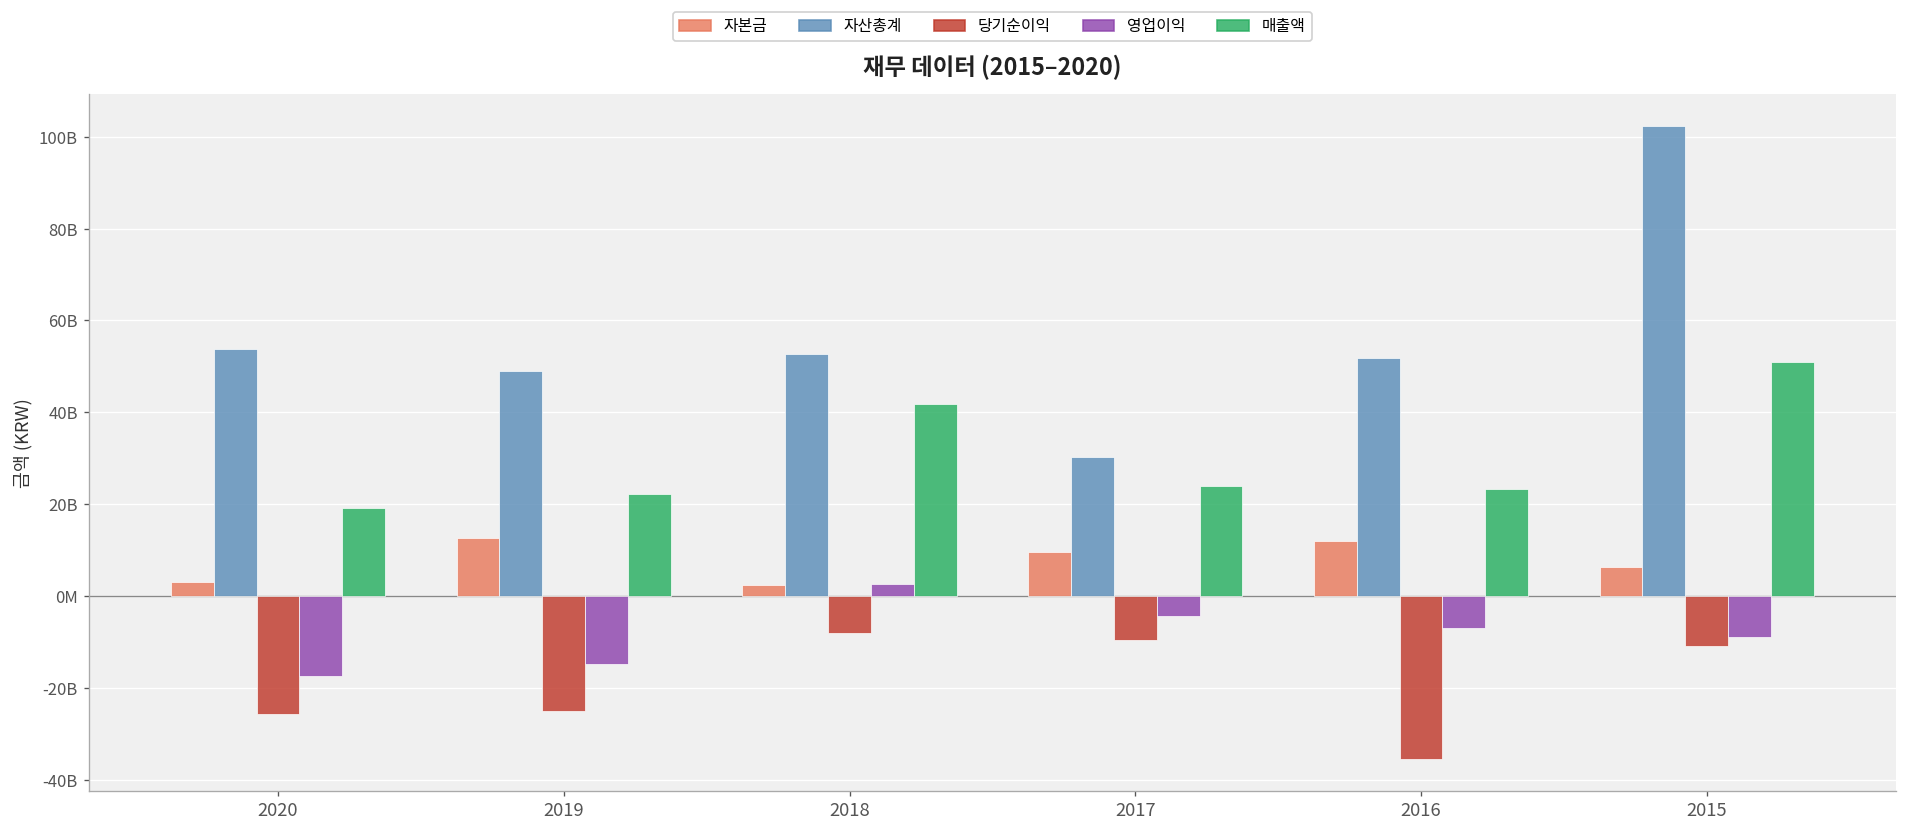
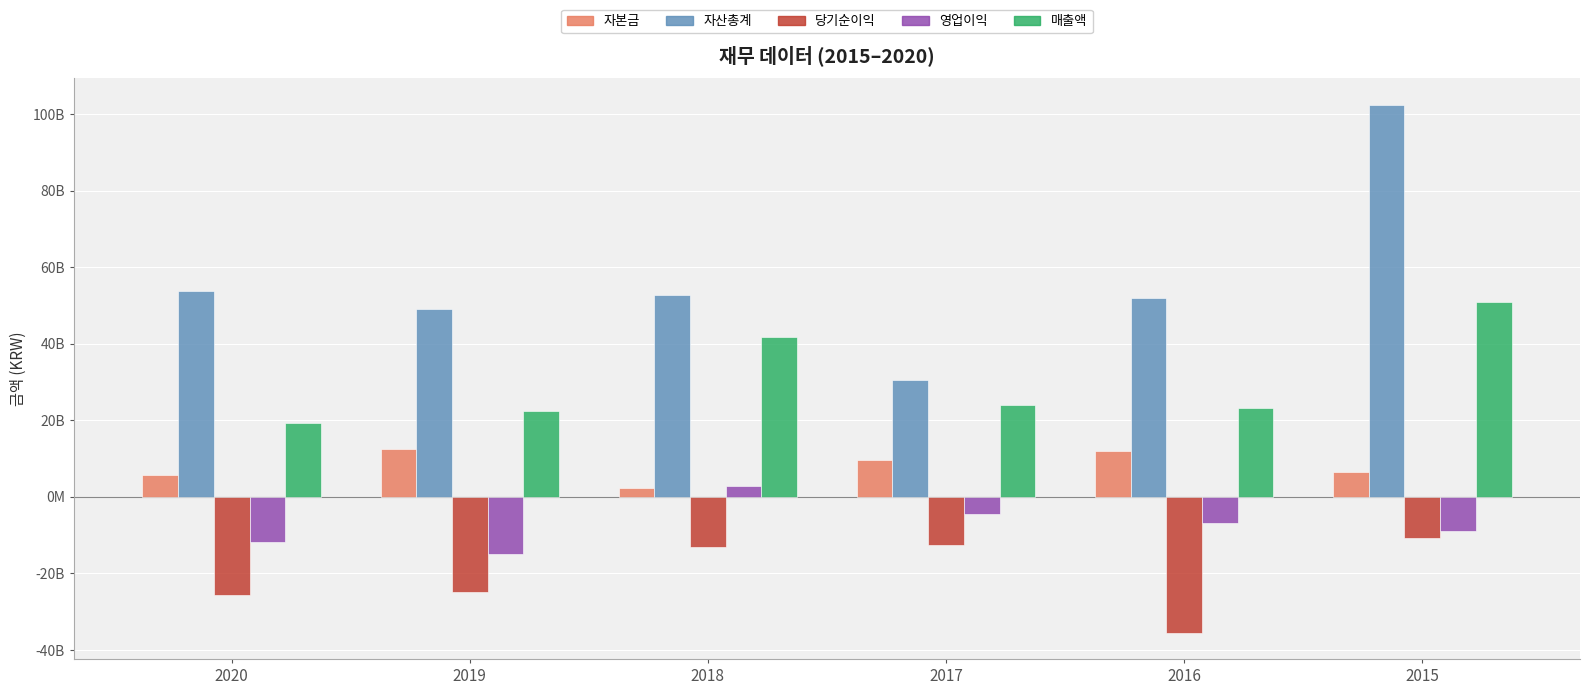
자본금, 2020: 3000000000 -> 6000000000
영업이익, 2020: -17000000000 -> -12000000000
당기순이익, 2018: -8000000000 -> -13000000000
당기순이익, 2017: -10000000000 -> -13000000000
